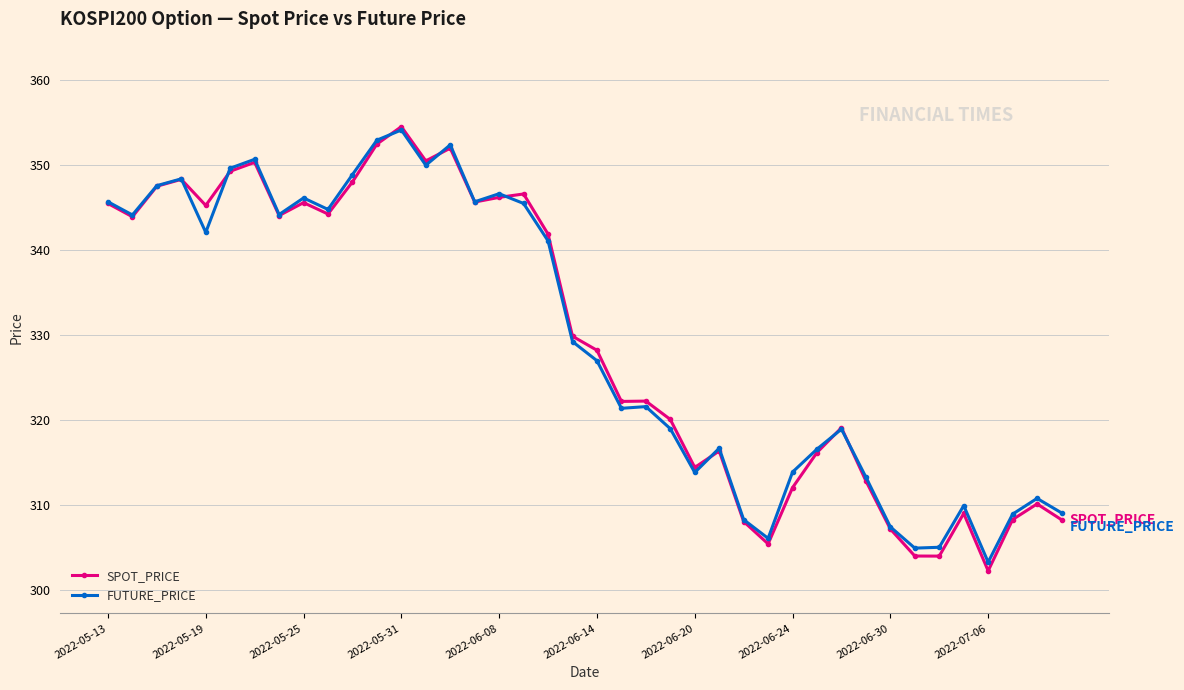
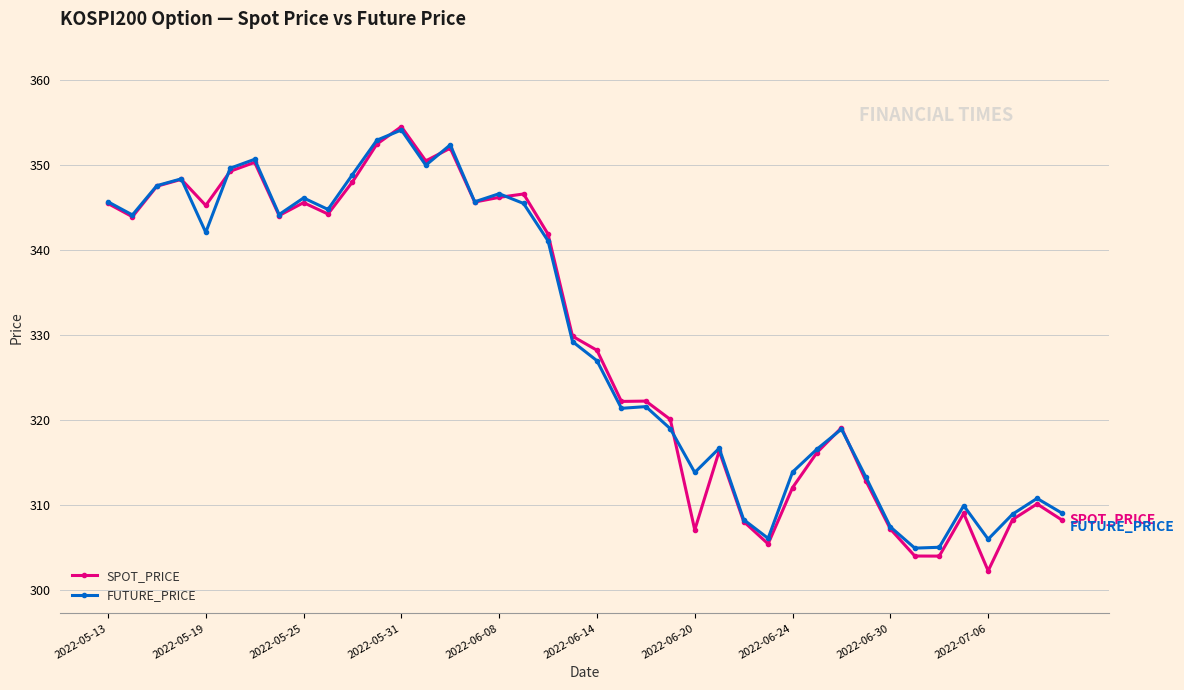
SPOT_PRICE, 2022-06-20: 314 -> 307
FUTURE_PRICE, 2022-07-06: 303 -> 306
